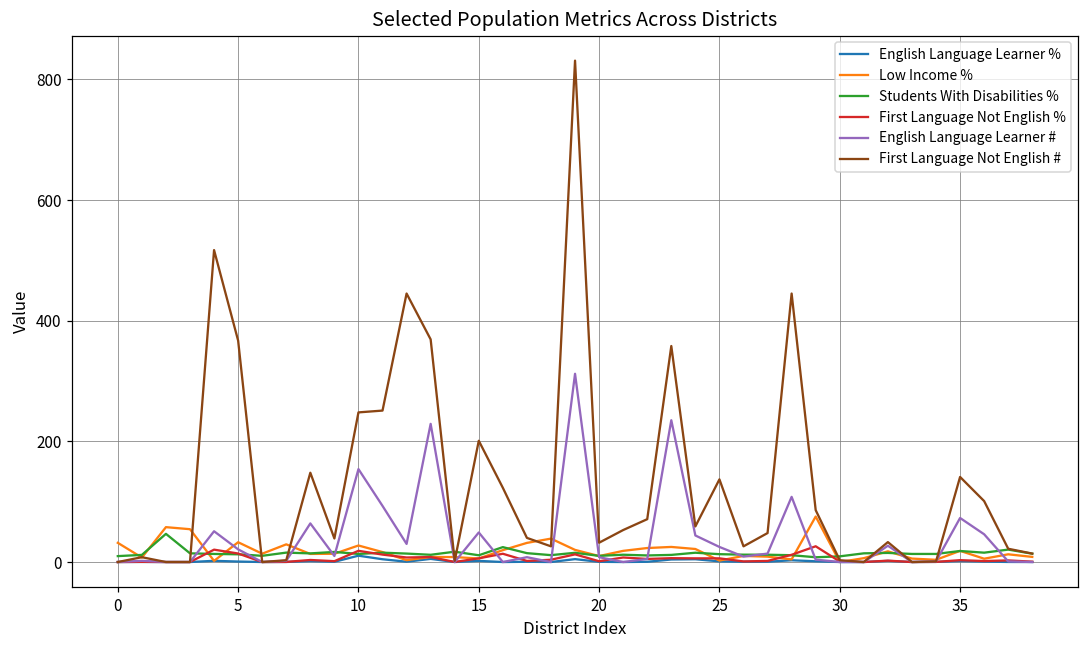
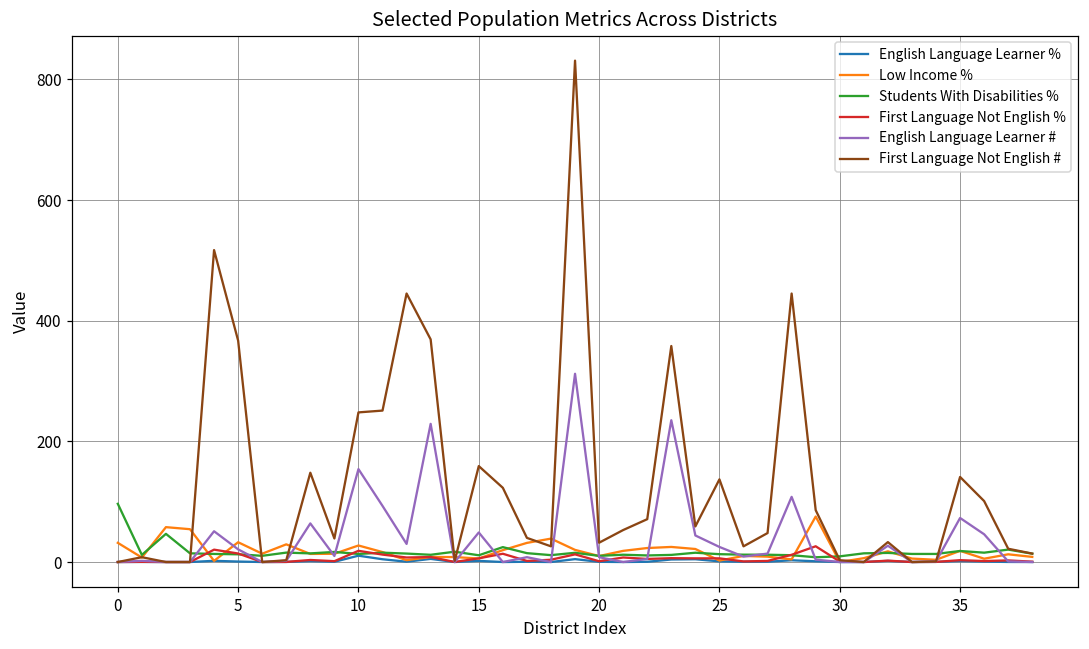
Students With Disabilities %, 0: 10 -> 100
First Language Not English #, 15: 200 -> 160
